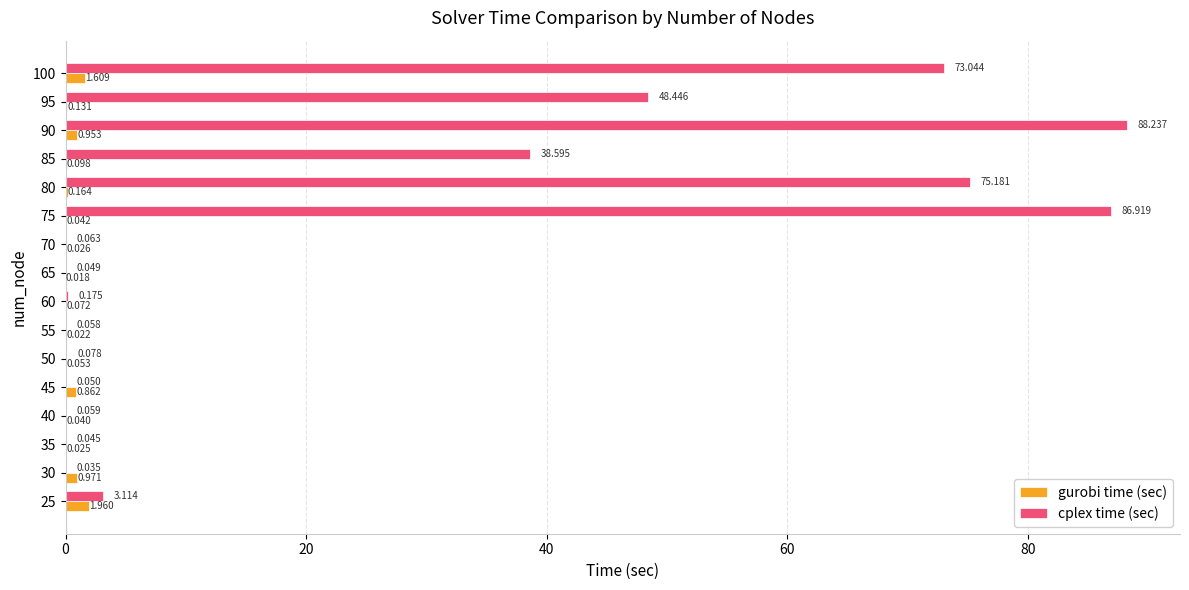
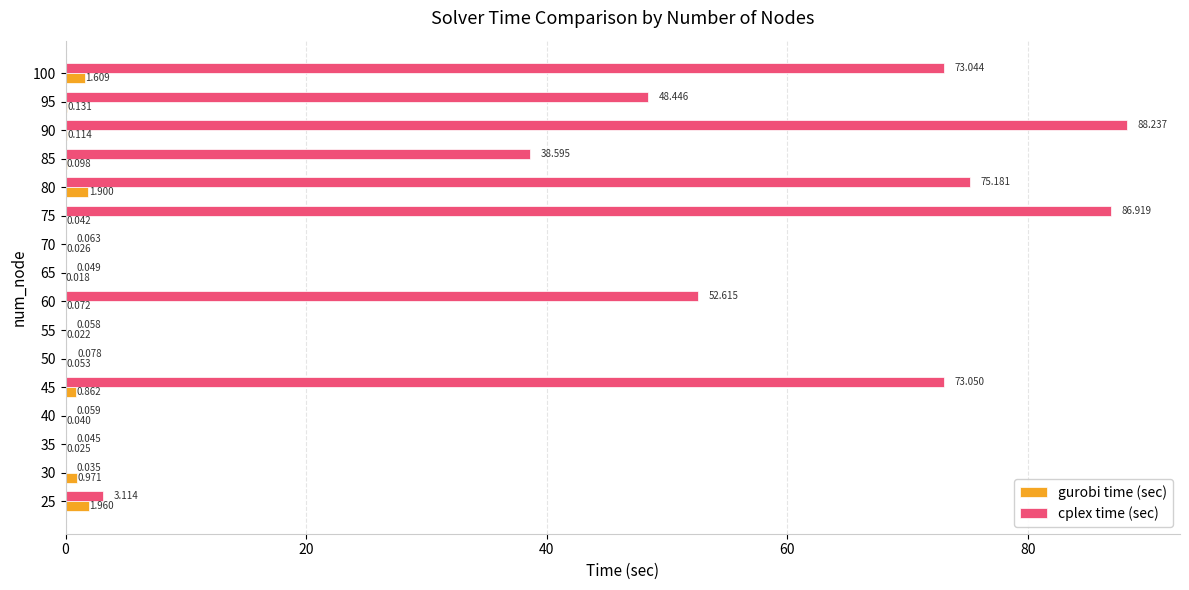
gurobi time (sec), 90: 0.953 -> 0.114
gurobi time (sec), 80: 0.164 -> 1.900
cplex time (sec), 60: 0.175 -> 52.615
cplex time (sec), 45: 0.050 -> 73.050
